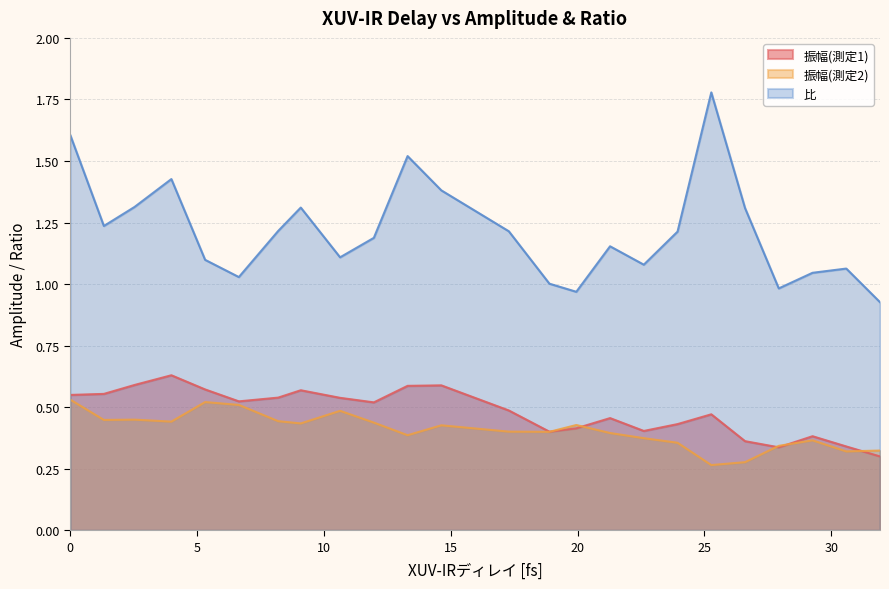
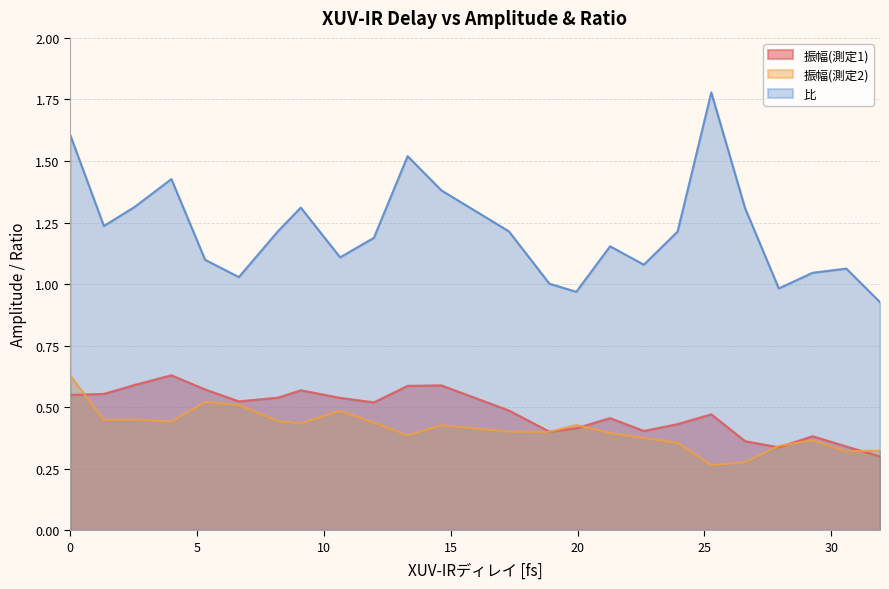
振幅(測定2), 0: 0.53 -> 0.63
